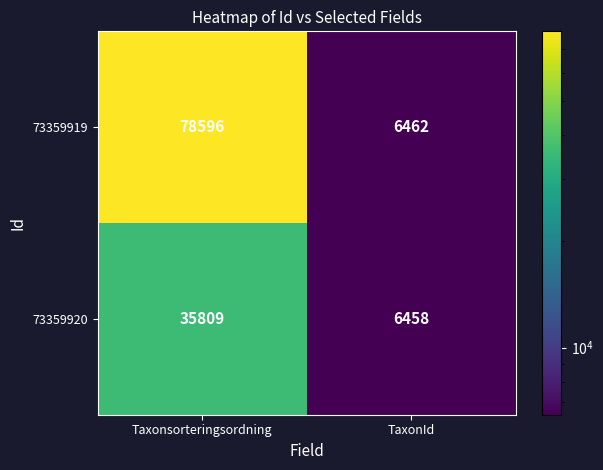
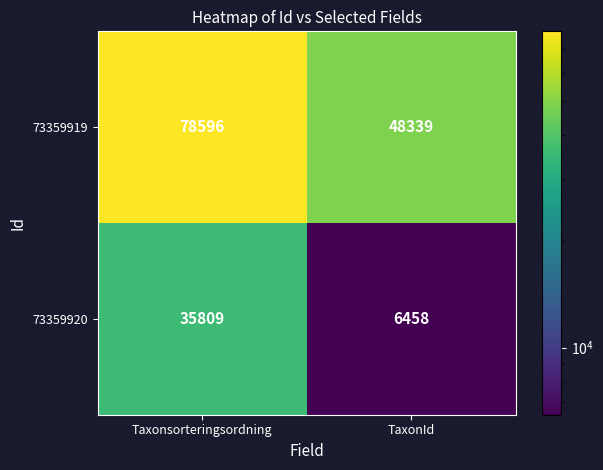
73359919, TaxonId: 6462 -> 48339
